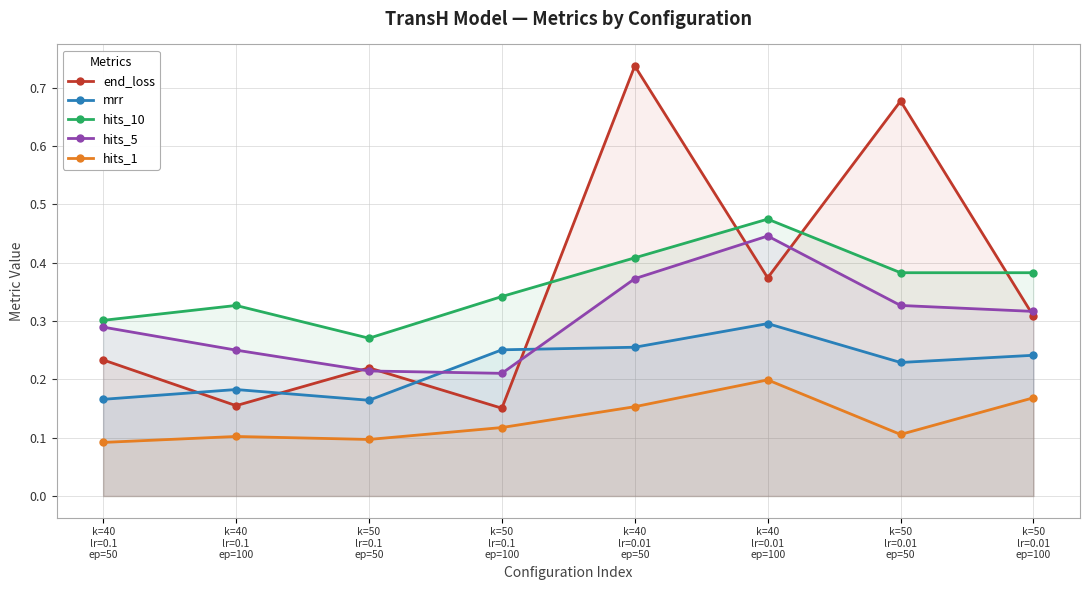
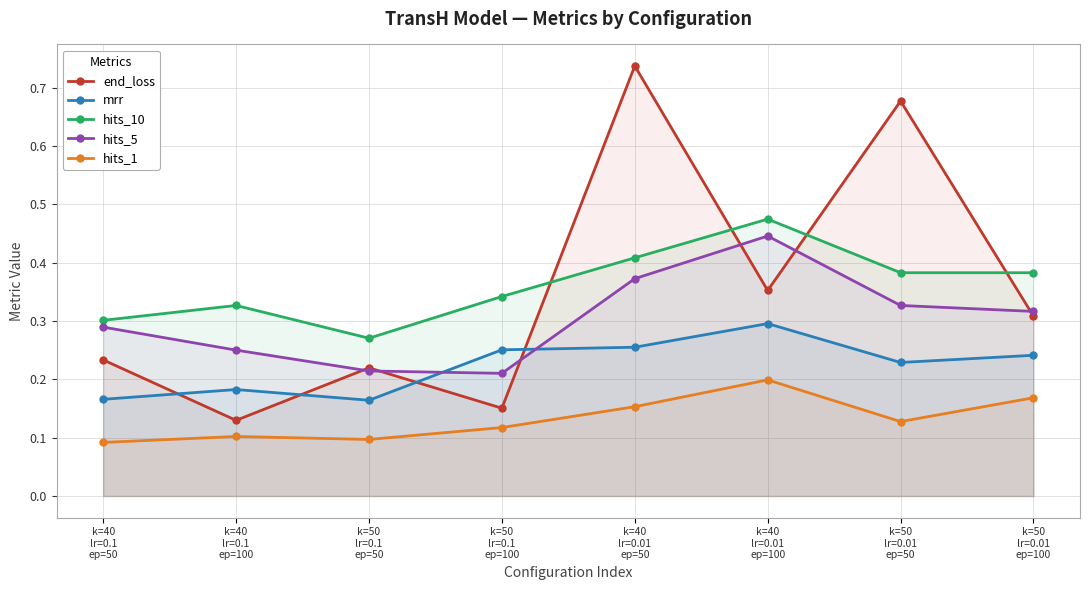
end_loss, k=40 lr=0.1 ep=100: 0.15 -> 0.13
end_loss, k=40 lr=0.01 ep=100: 0.37 -> 0.35
hits_1, k=50 lr=0.01 ep=50: 0.11 -> 0.13
